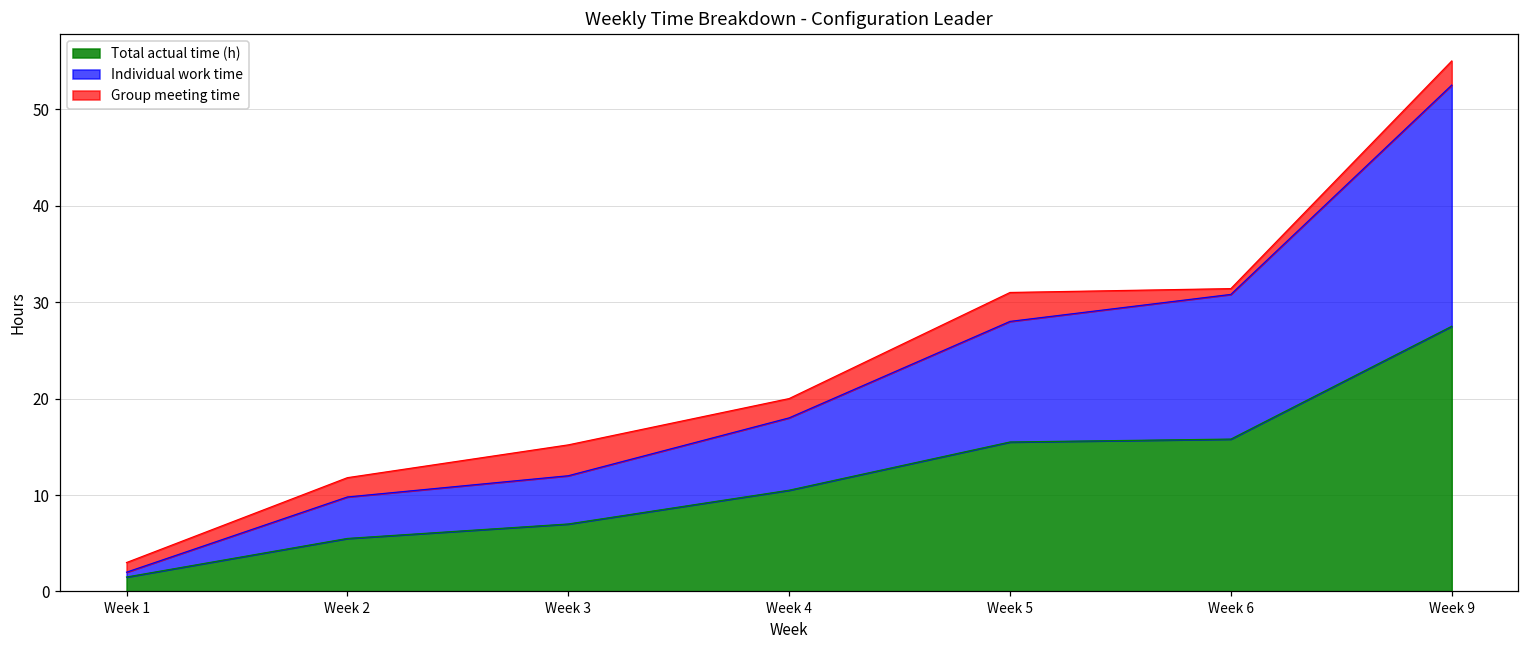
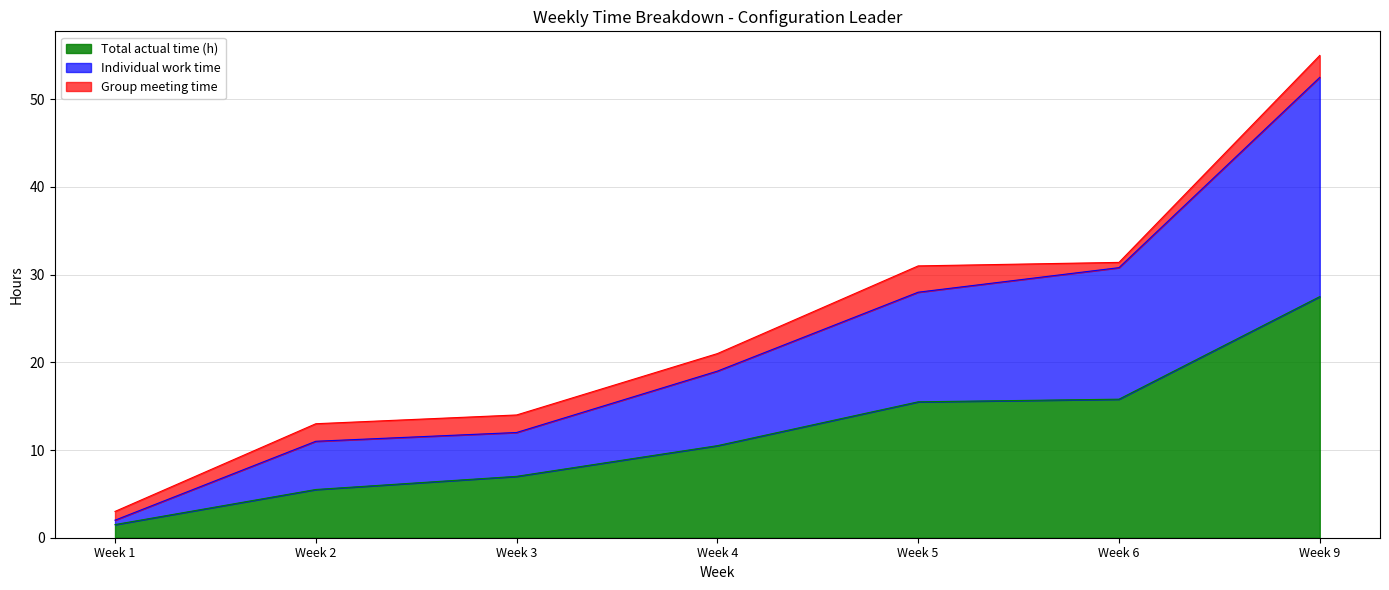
Individual work time, Week 2: 4 -> 6
Group meeting time, Week 3: 3 -> 2
Individual work time, Week 4: 8 -> 9
